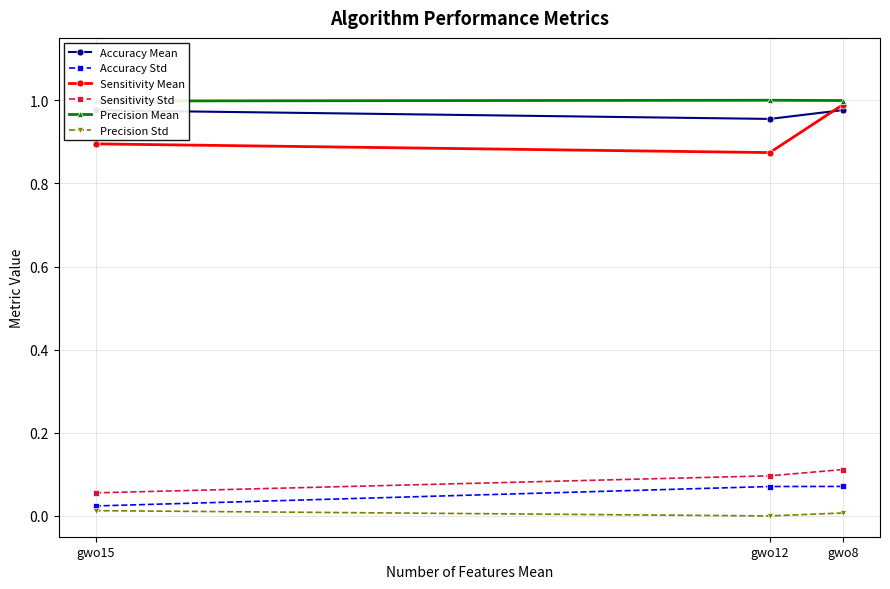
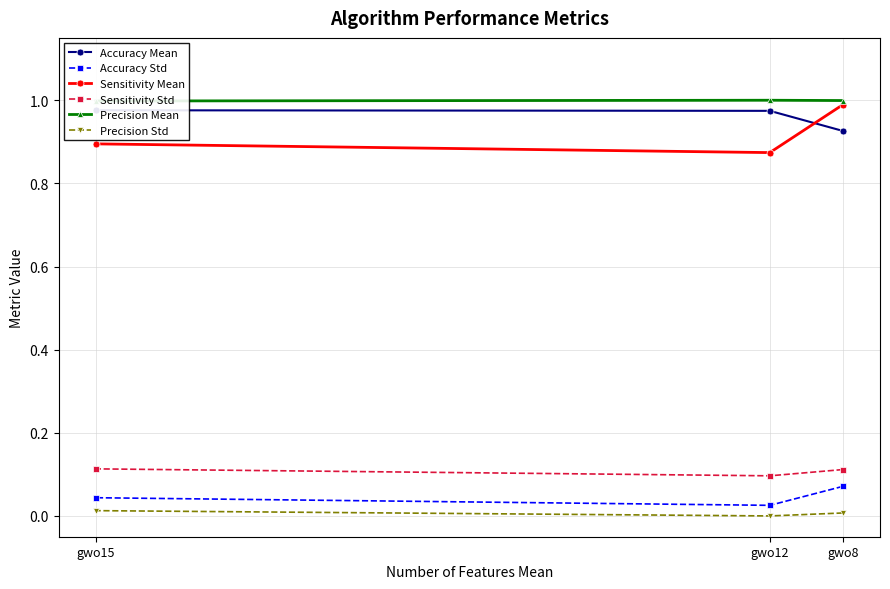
Accuracy Std, gwo15: 0.02 -> 0.04
Sensitivity Std, gwo15: 0.06 -> 0.11
Accuracy Mean, gwo12: 0.96 -> 0.97
Accuracy Std, gwo12: 0.07 -> 0.03
Accuracy Mean, gwo8: 0.98 -> 0.93
